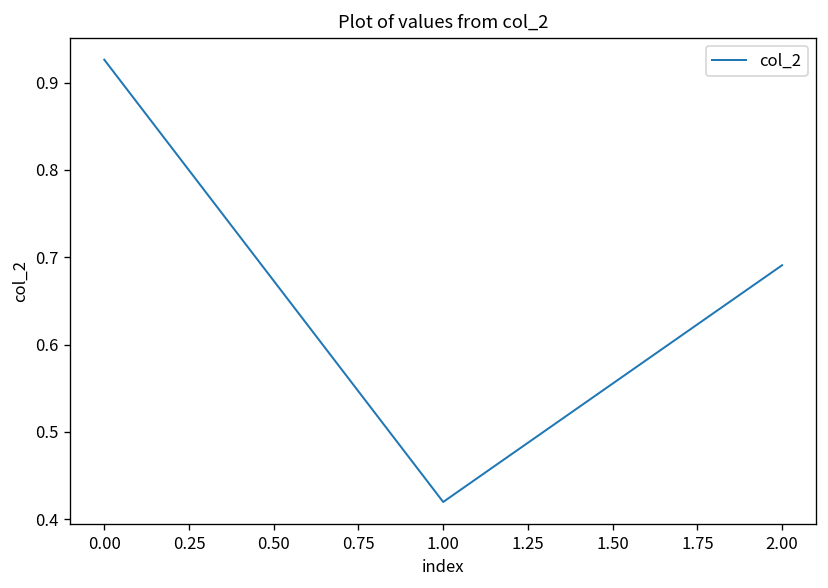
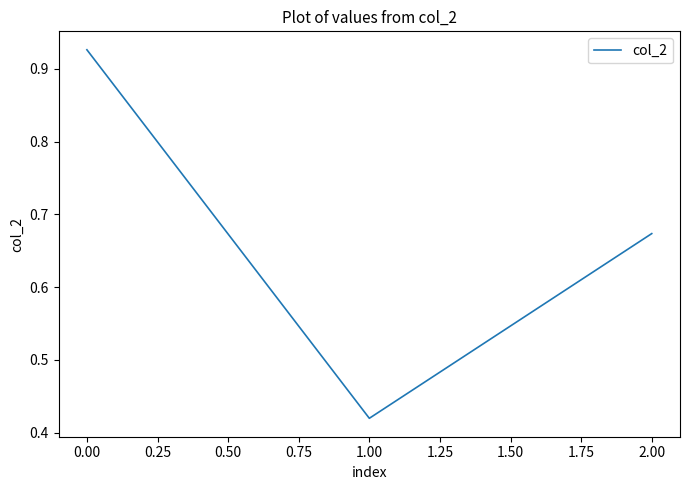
2.00: 0.69 -> 0.67
